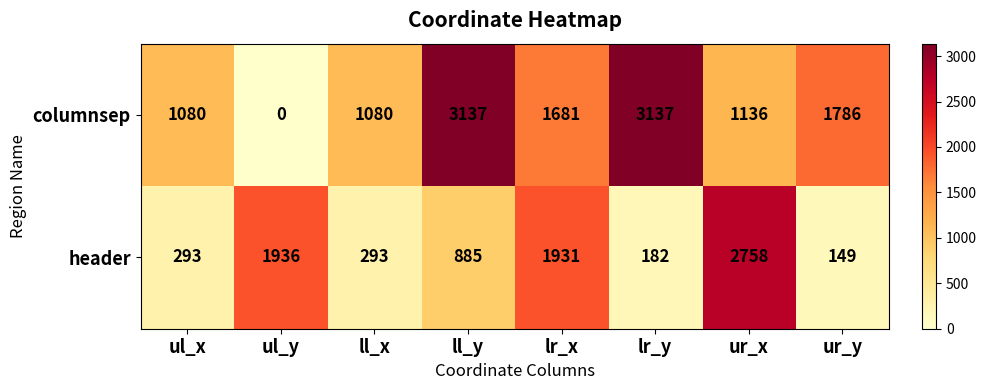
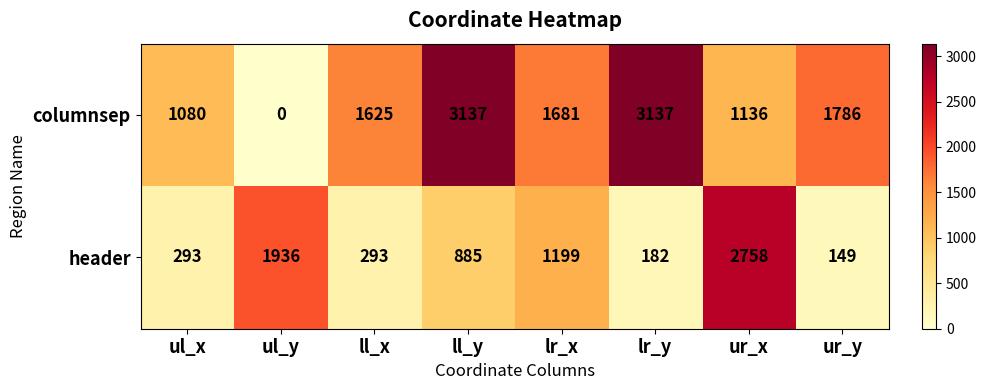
columnsep, ll_x: 1080 -> 1625
header, lr_x: 1931 -> 1199
